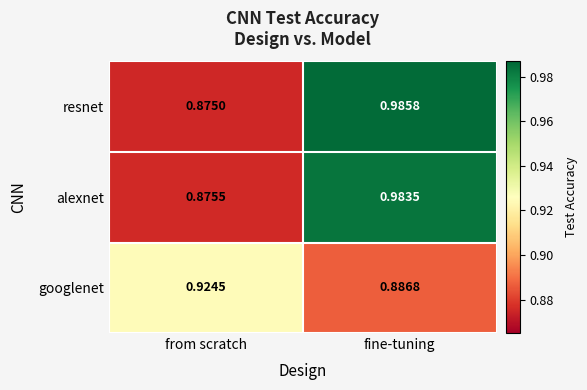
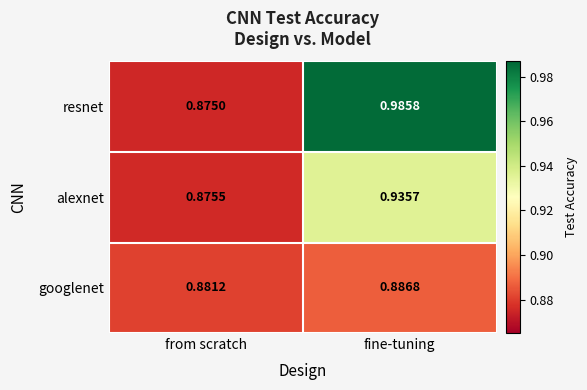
alexnet, fine-tuning: 0.9835 -> 0.9357
googlenet, from scratch: 0.9245 -> 0.8812
